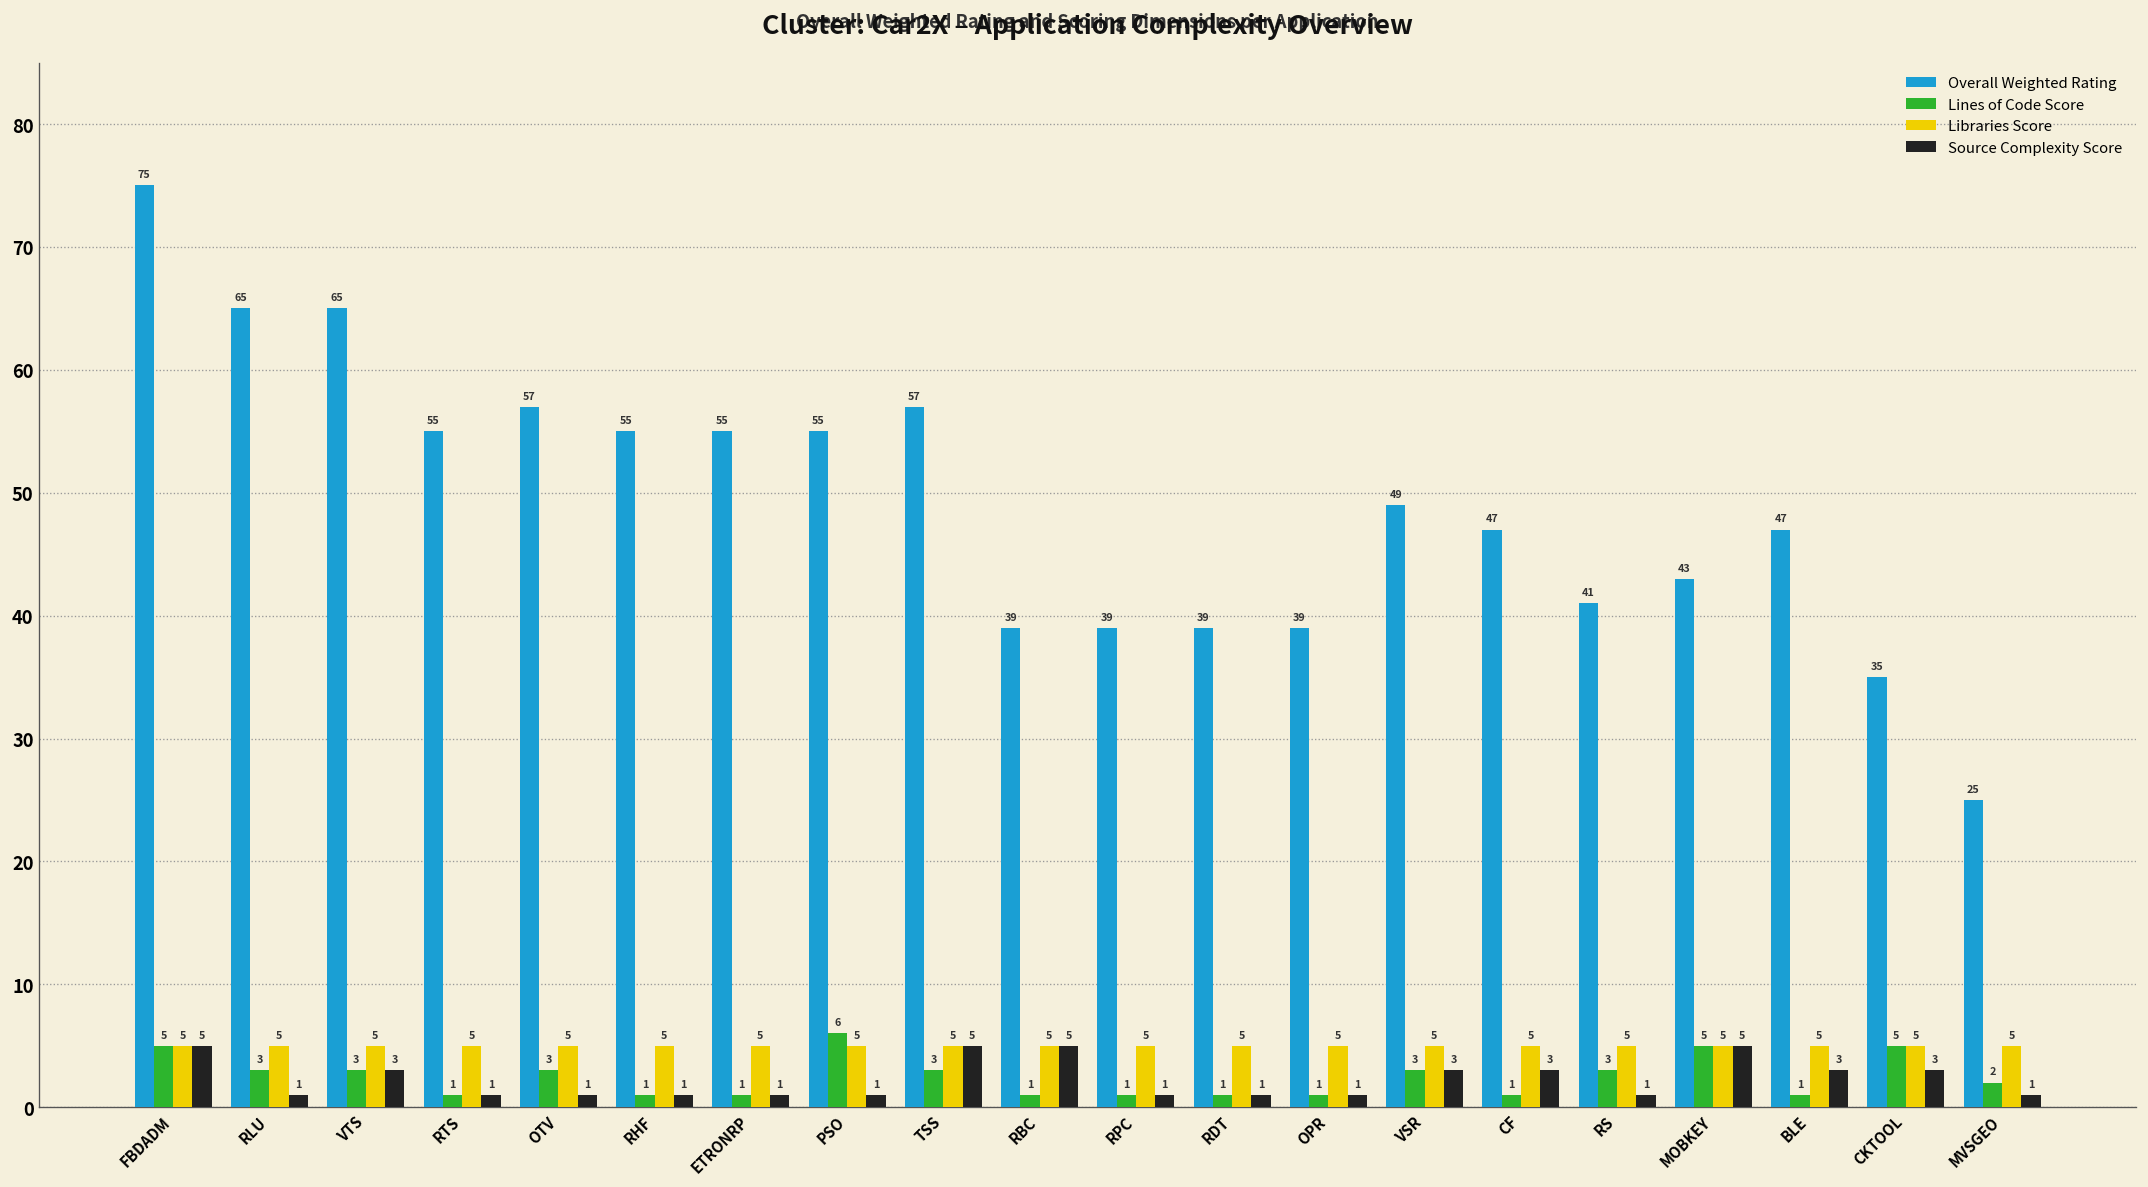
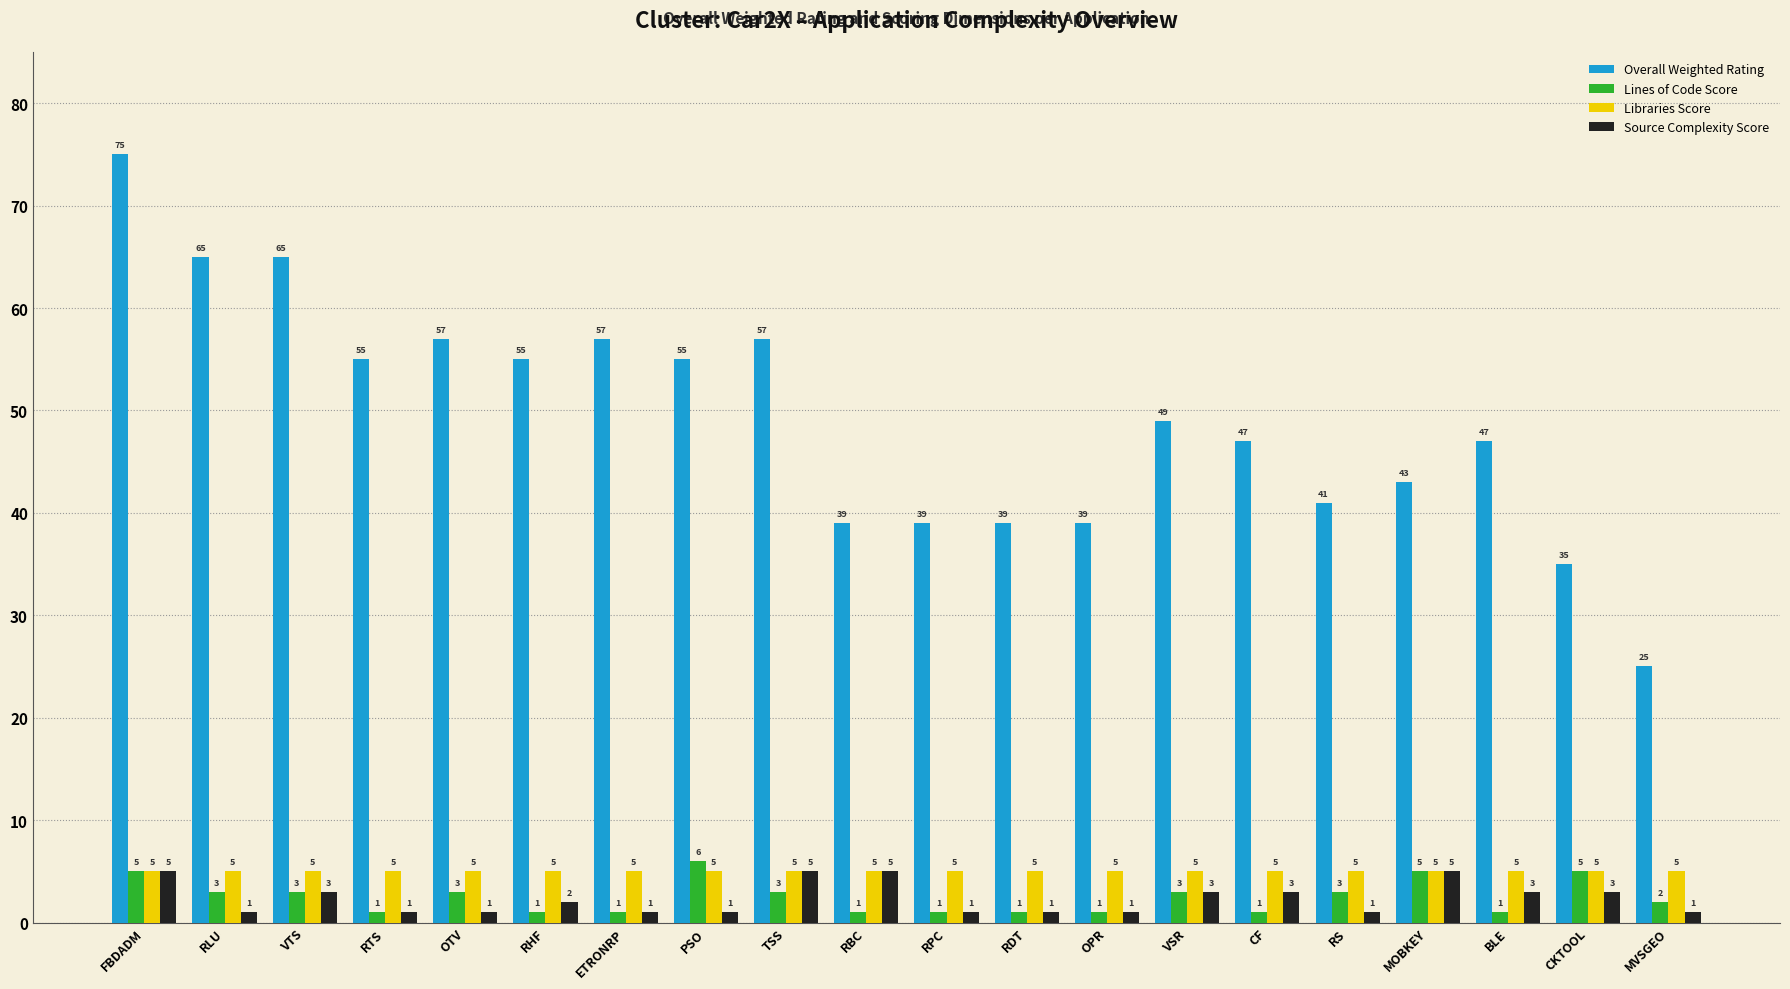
Source Complexity Score, RHF: 1 -> 2
Overall Weighted Rating, ETRONRP: 55 -> 57
